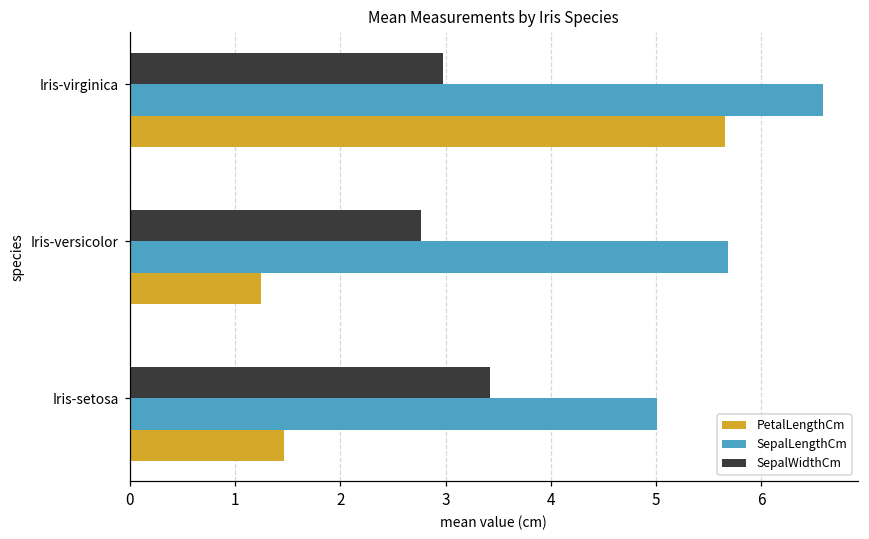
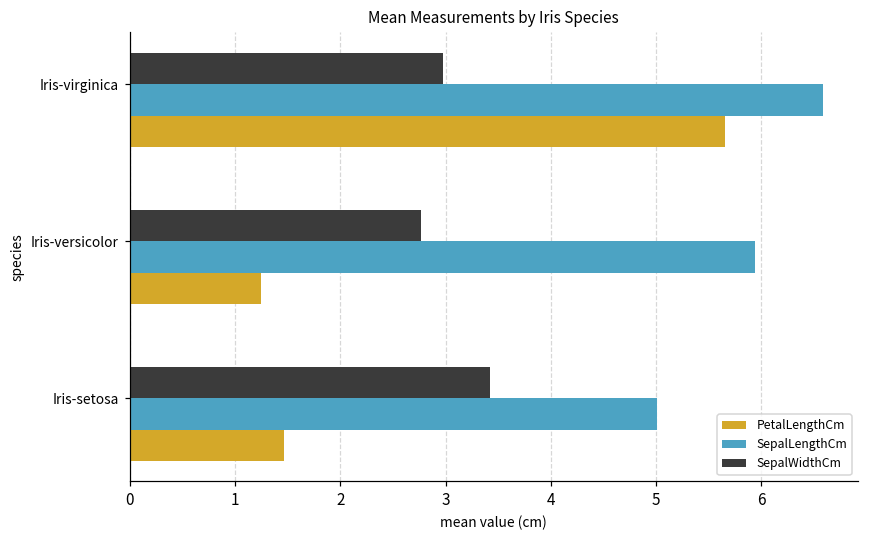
SepalLengthCm, Iris-versicolor: 5.7 -> 5.9
